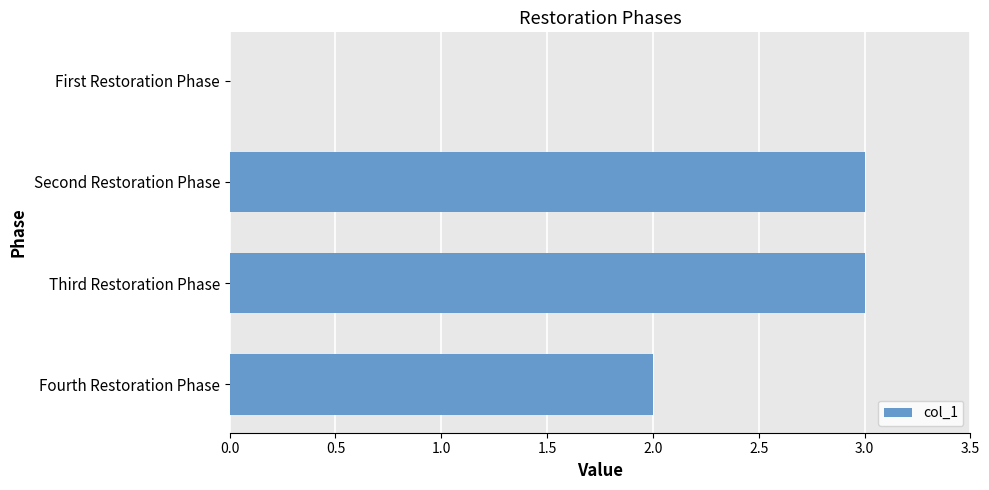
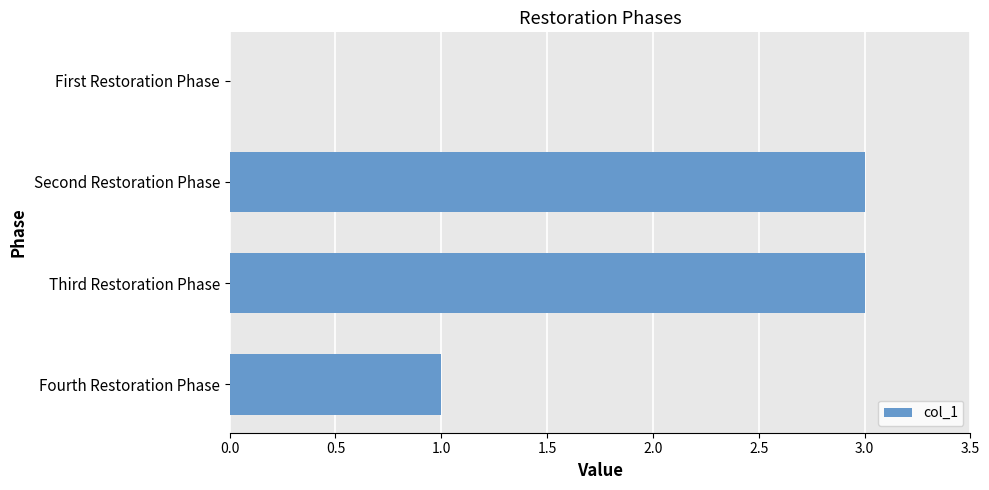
Fourth Restoration Phase: 2 -> 1
